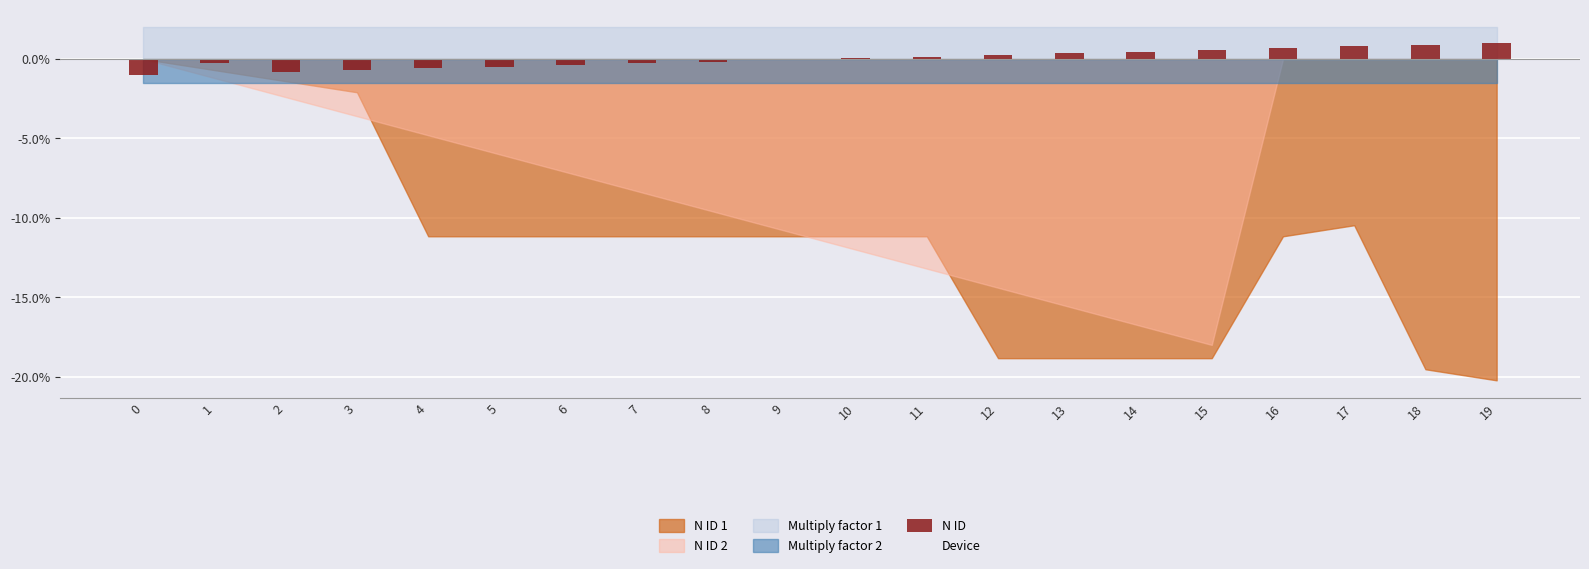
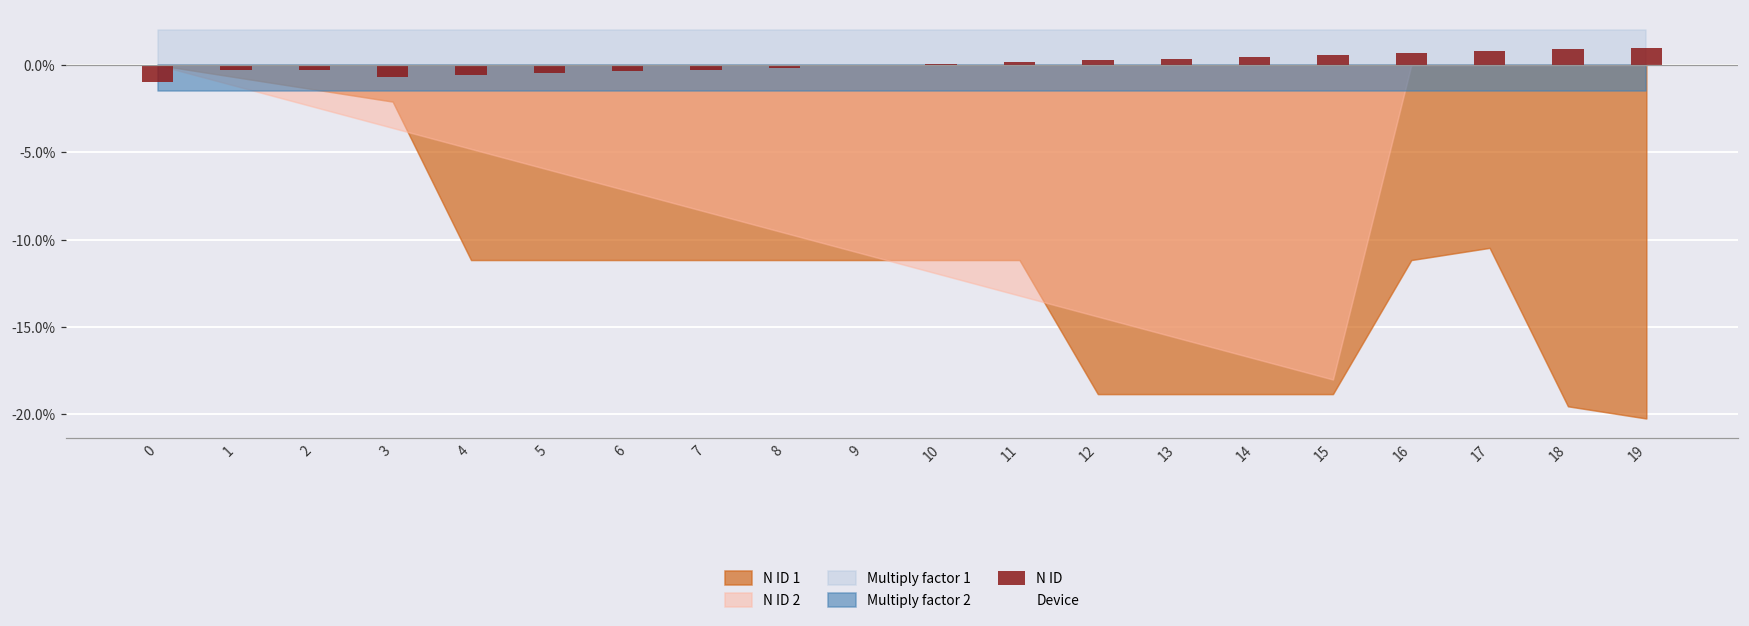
N ID, 2: -0.8% -> -0.3%
